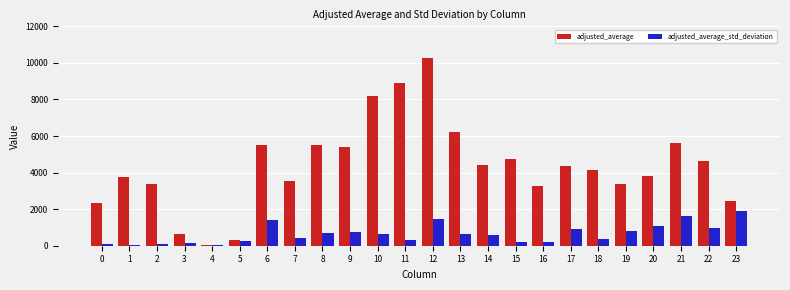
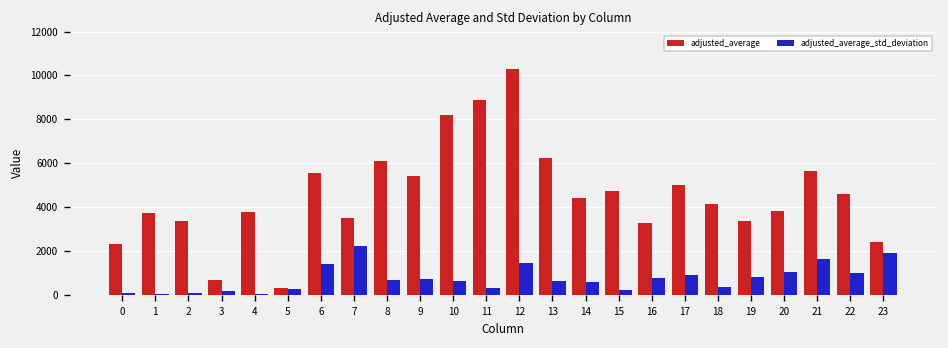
adjusted_average, 4: 100 -> 3800
adjusted_average_std_deviation, 7: 400 -> 2200
adjusted_average, 8: 5500 -> 6100
adjusted_average_std_deviation, 16: 200 -> 700
adjusted_average, 17: 4400 -> 5000
